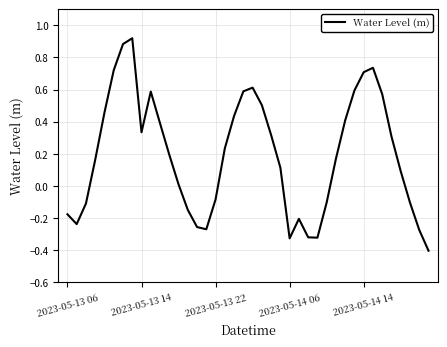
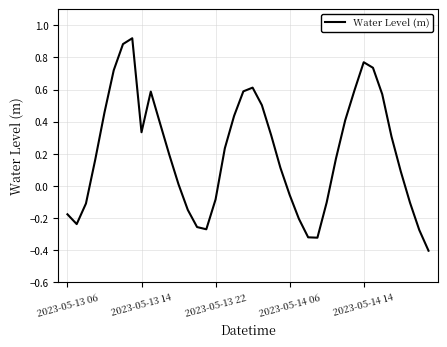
2023-05-14 06: -0.33 -> -0.06
2023-05-14 14: 0.71 -> 0.77
